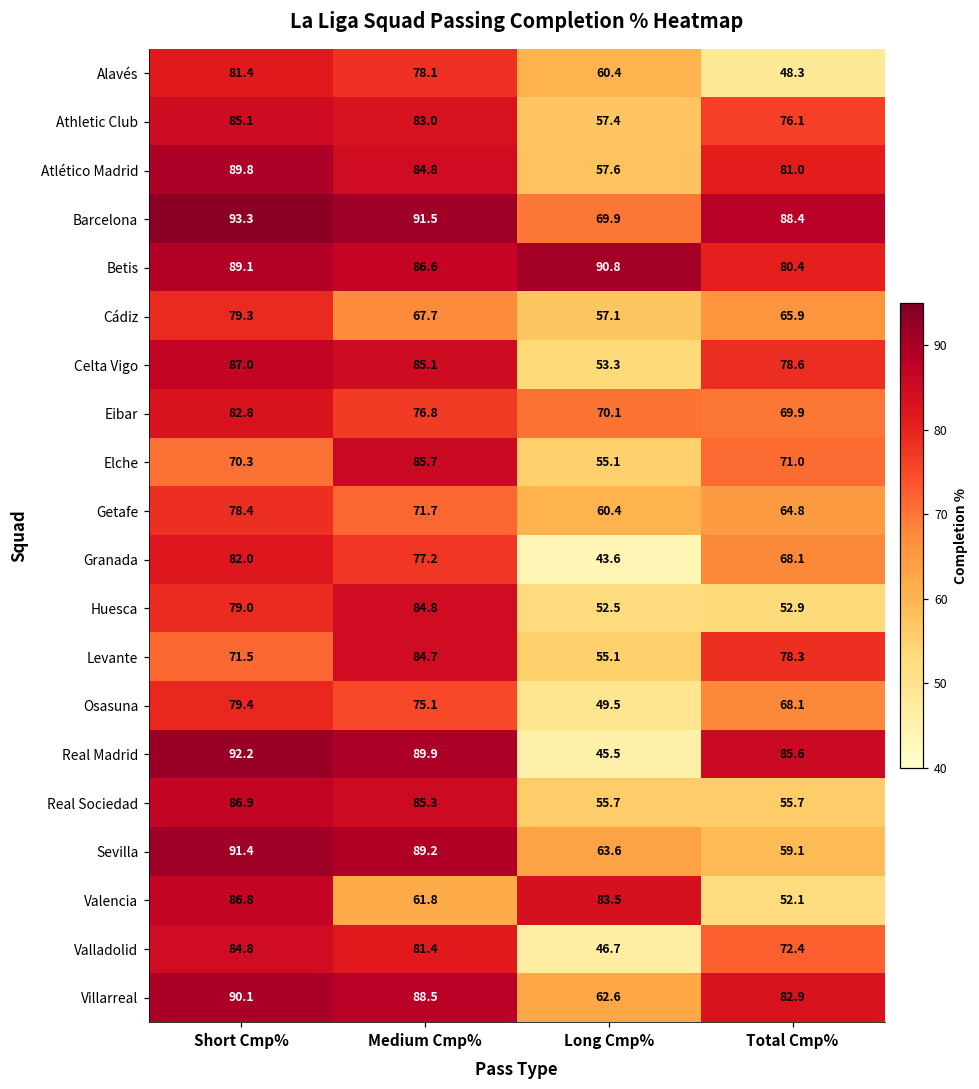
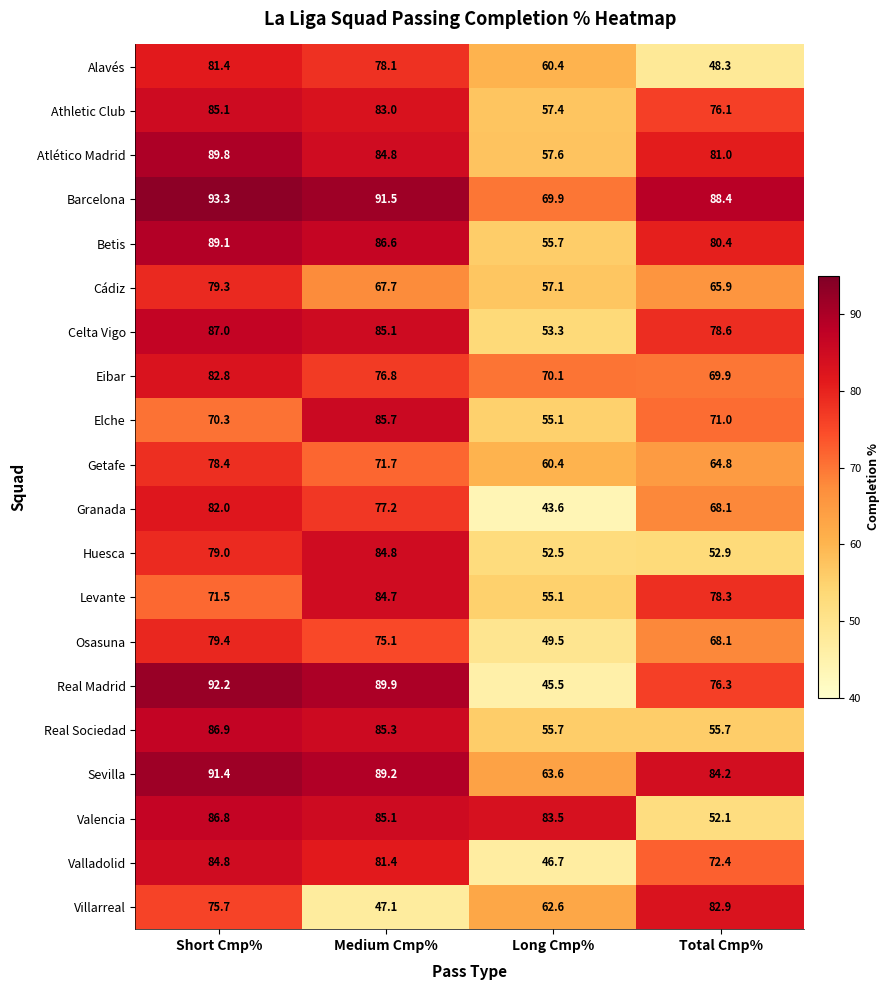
Betis, Long Cmp%: 90.8 -> 55.7
Real Madrid, Total Cmp%: 85.6 -> 76.3
Sevilla, Total Cmp%: 59.1 -> 84.2
Valencia, Medium Cmp%: 61.8 -> 85.1
Villarreal, Short Cmp%: 90.1 -> 75.7
Villarreal, Medium Cmp%: 88.5 -> 47.1
